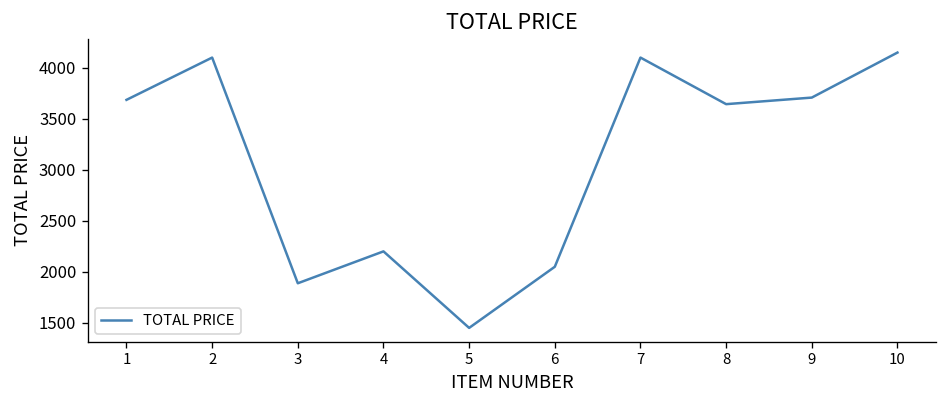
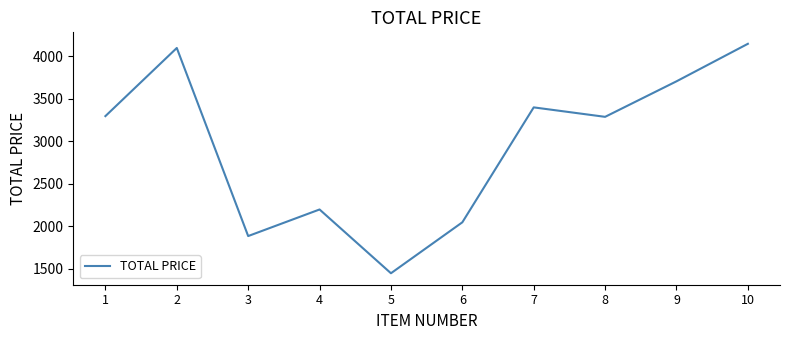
1: 3700 -> 3300
7: 4100 -> 3400
8: 3600 -> 3300
